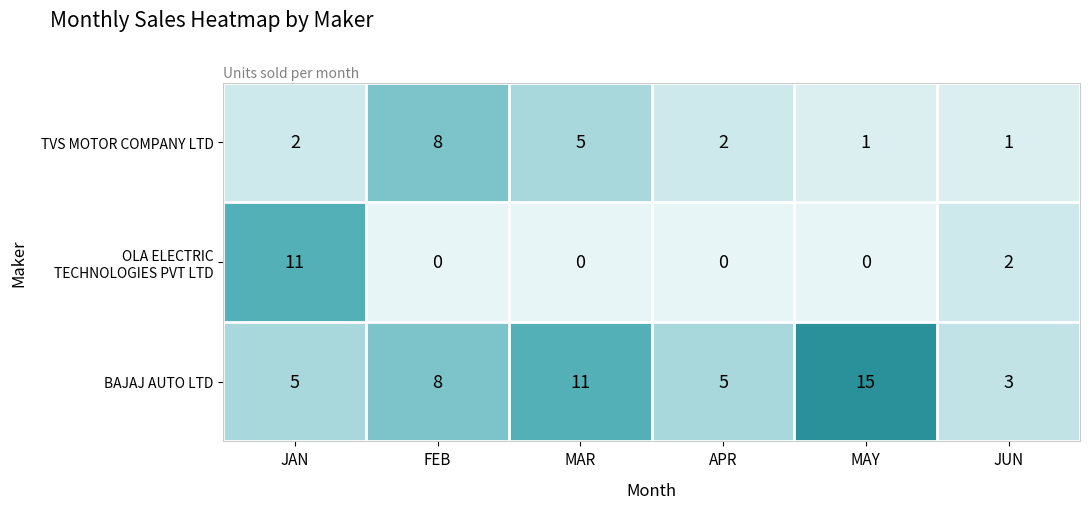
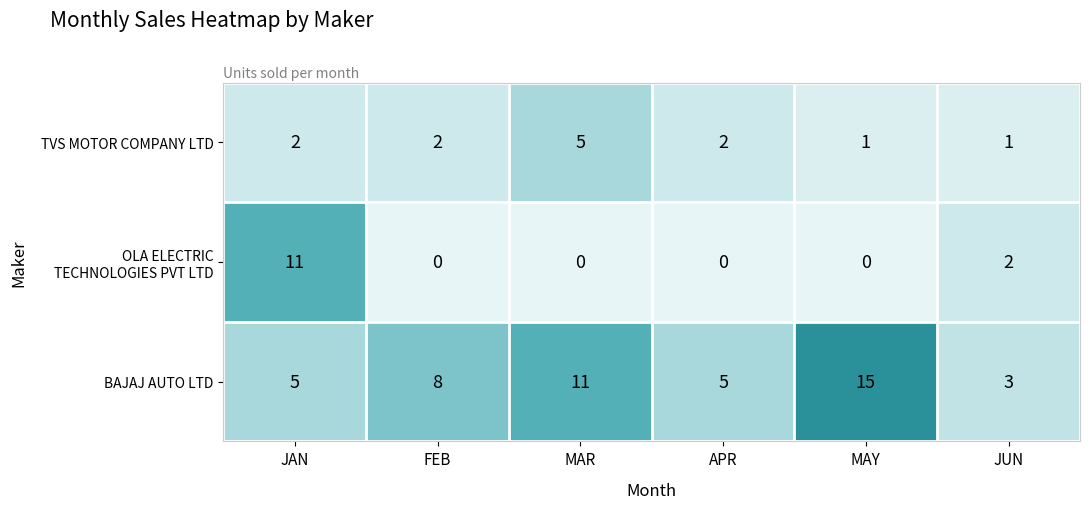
TVS MOTOR COMPANY LTD, FEB: 8 -> 2
